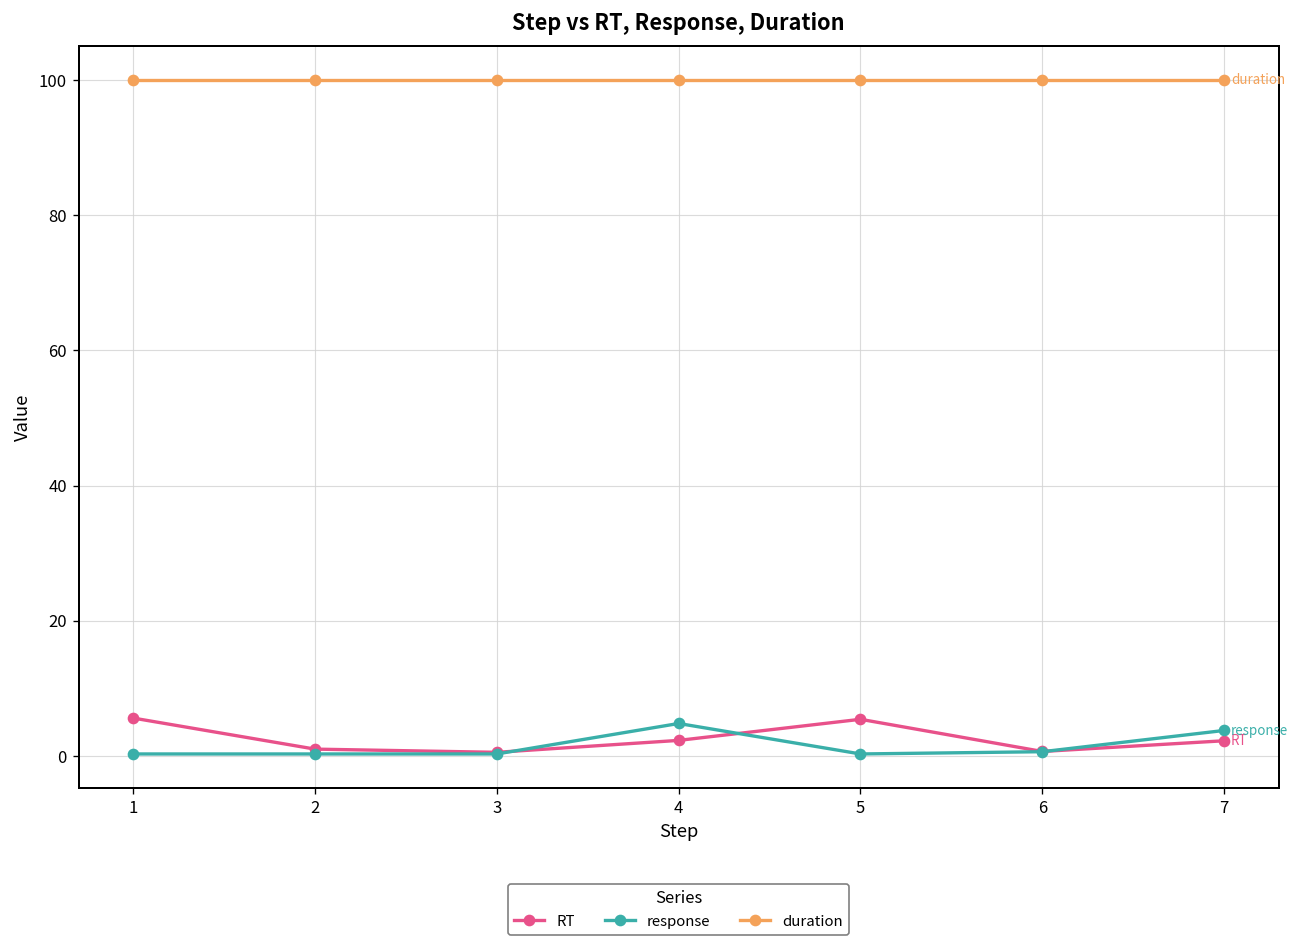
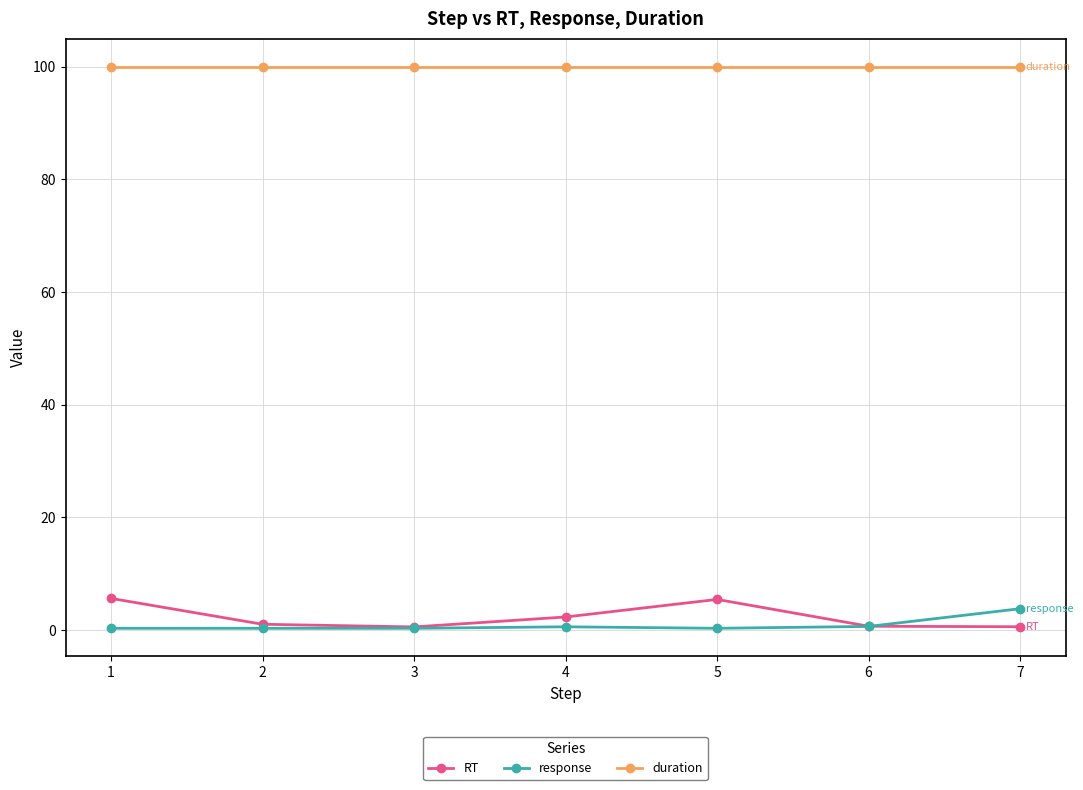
response, 4: 5 -> 1
RT, 7: 2 -> 1
